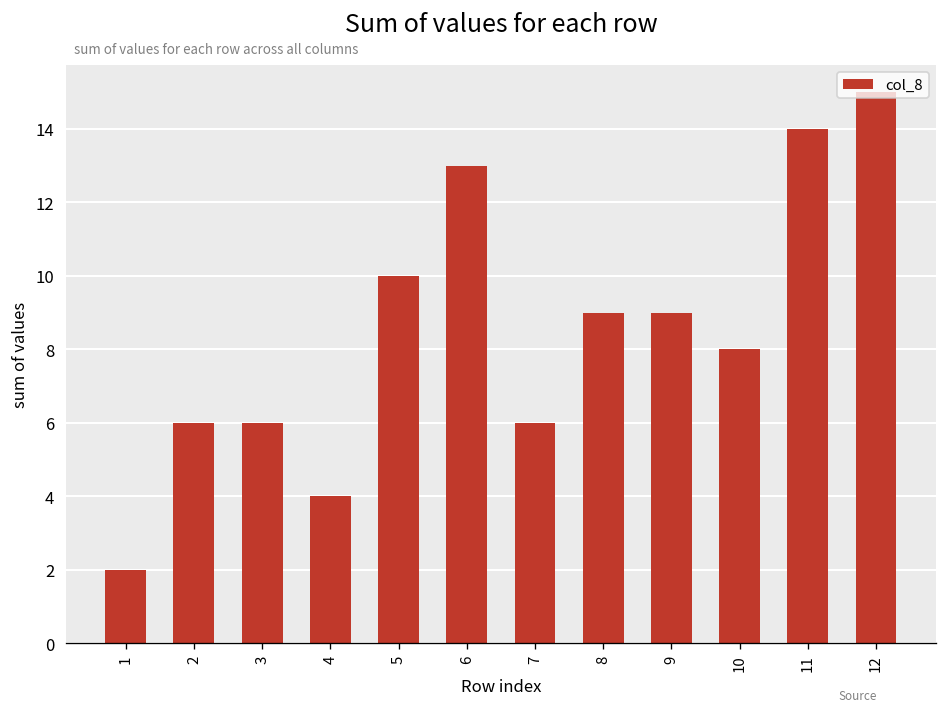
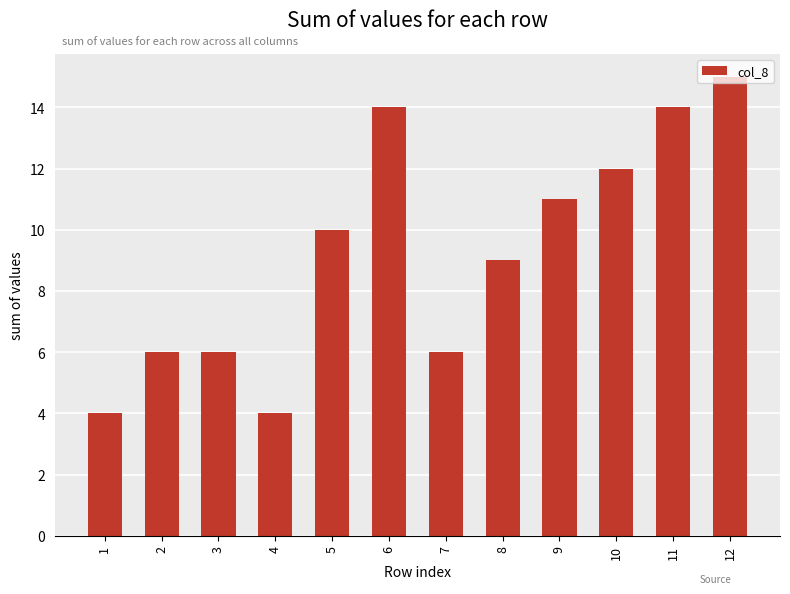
1: 2 -> 4
6: 13 -> 14
9: 9 -> 11
10: 8 -> 12
